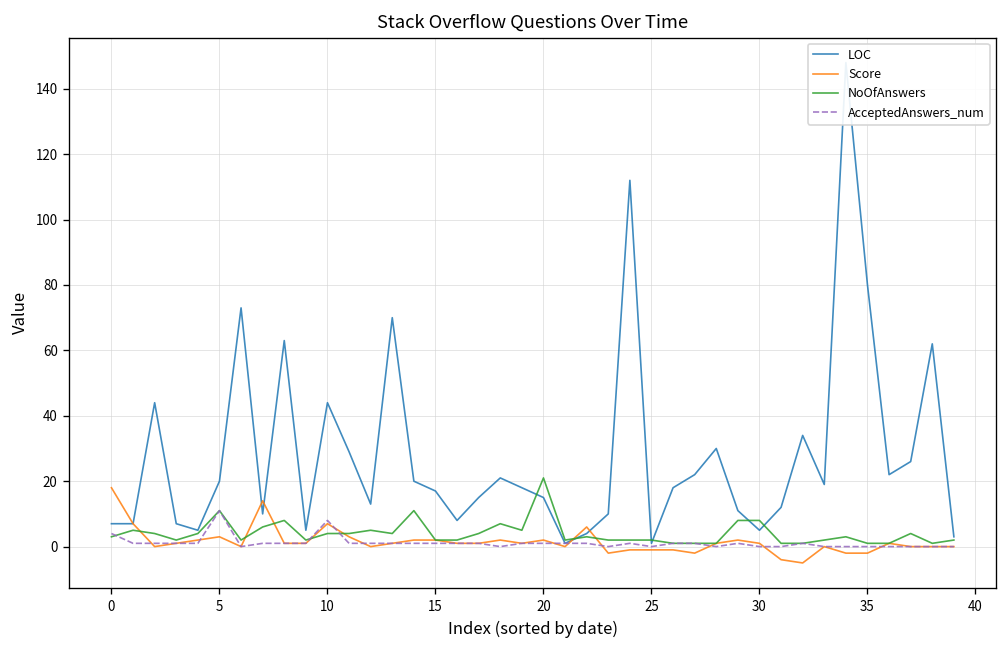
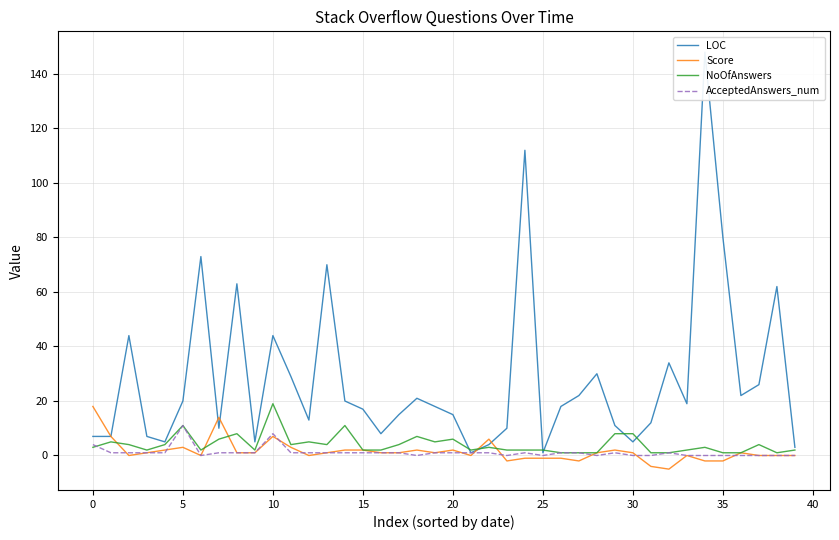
NoOfAnswers, 10: 4 -> 19
NoOfAnswers, 20: 21 -> 6
